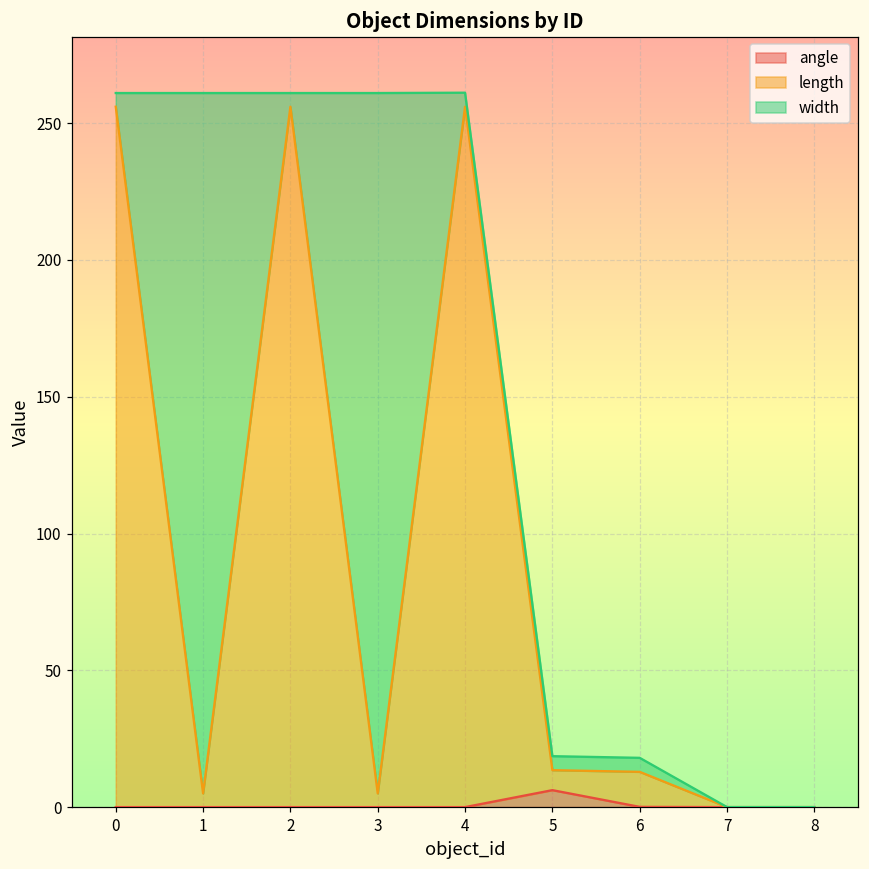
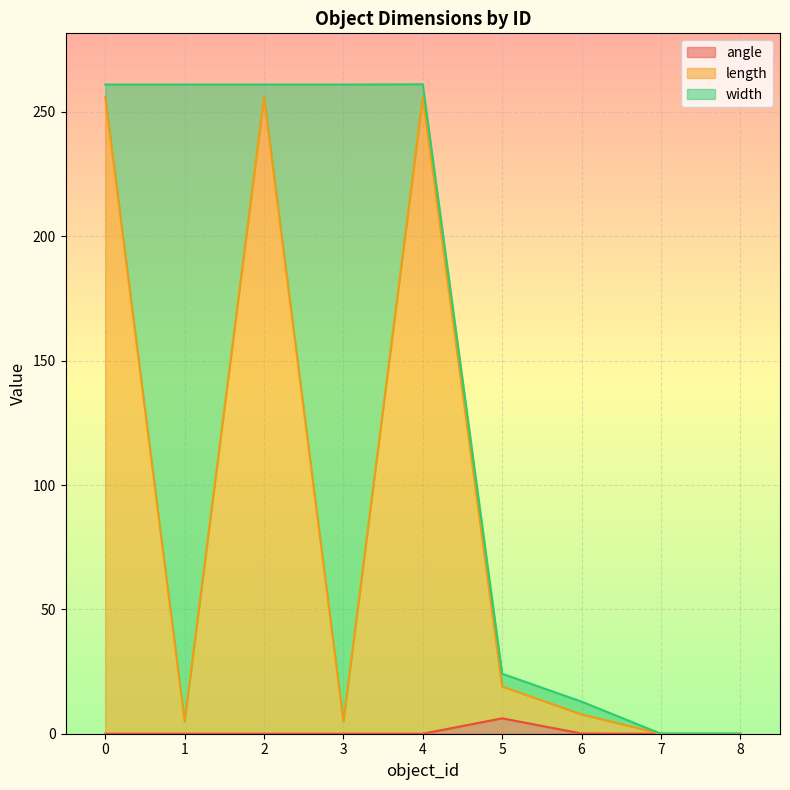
length, 5: 7 -> 13
length, 6: 13 -> 8
